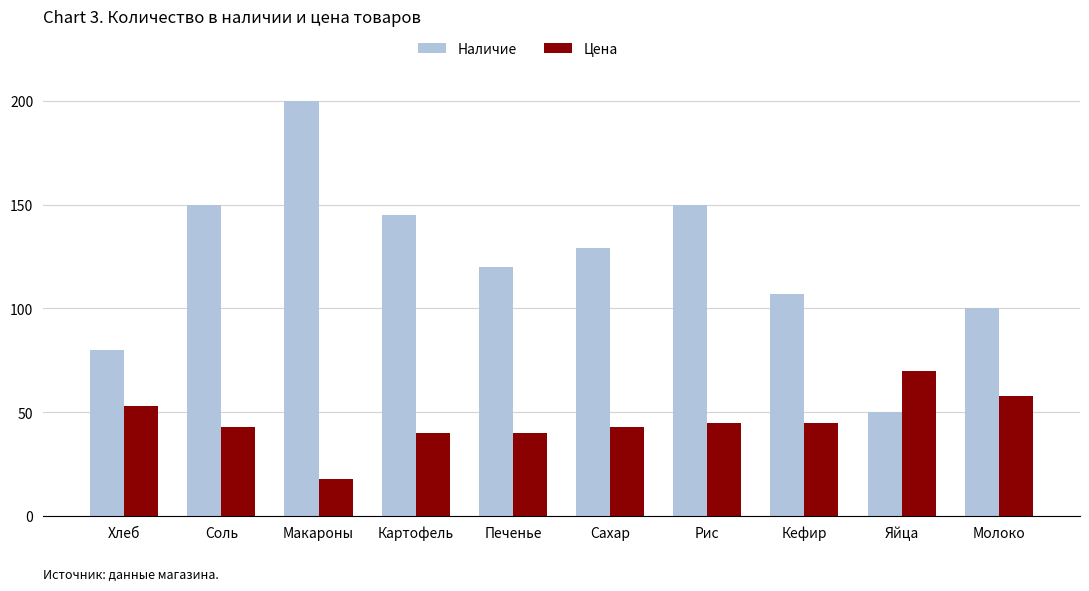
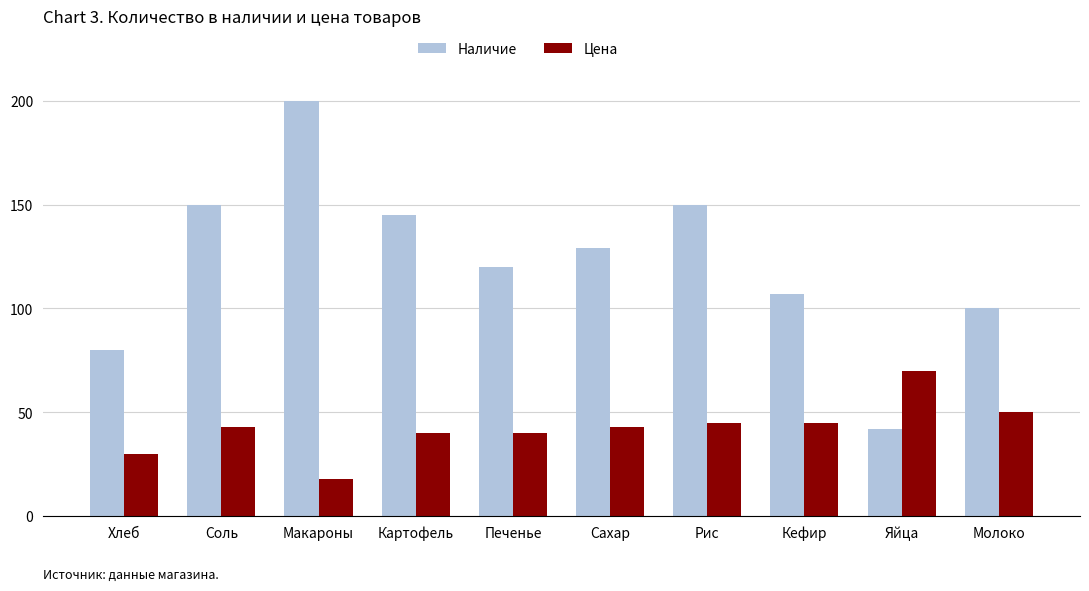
Цена, Хлеб: 53 -> 30
Наличие, Яйца: 50 -> 42
Цена, Молоко: 58 -> 50
